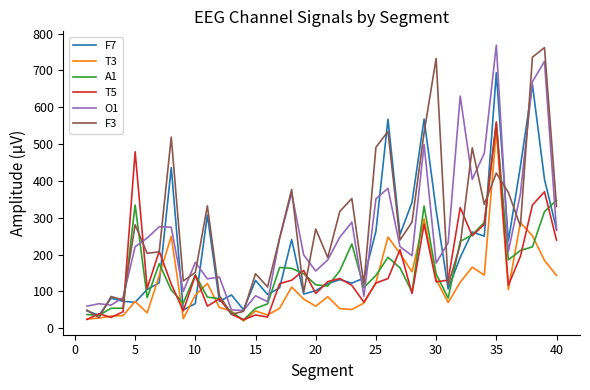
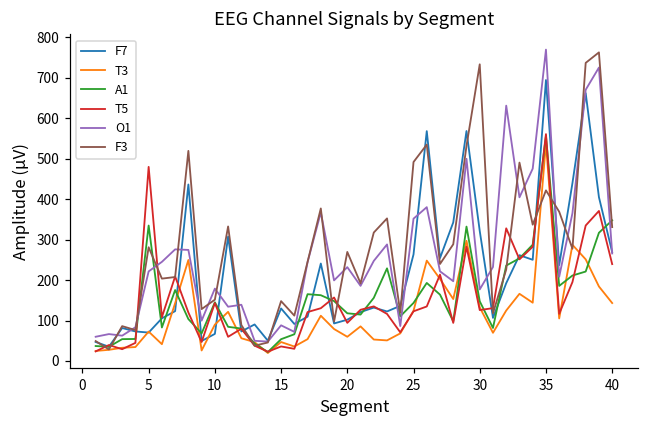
O1, 20: 160 -> 230
